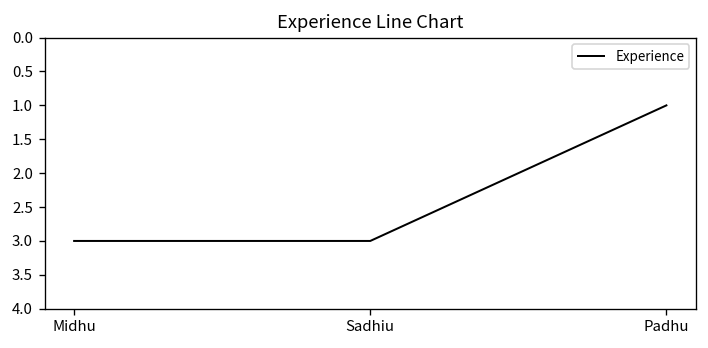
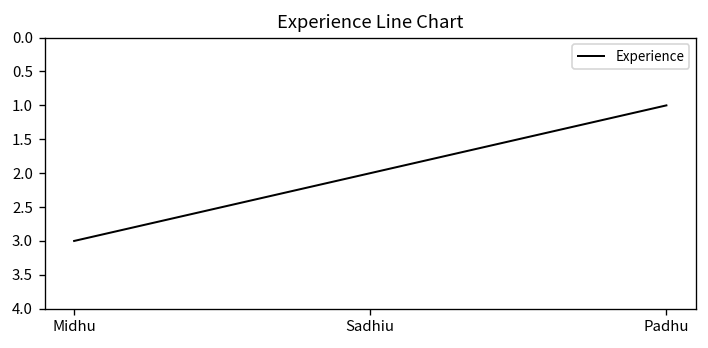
Sadhiu: 3 -> 2
